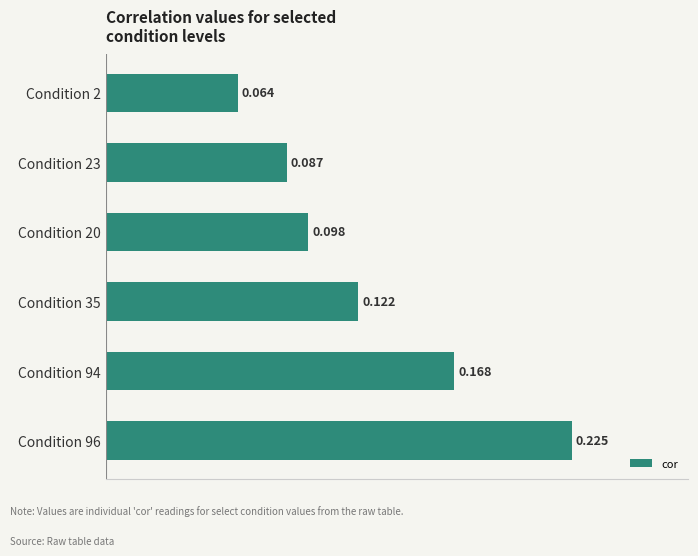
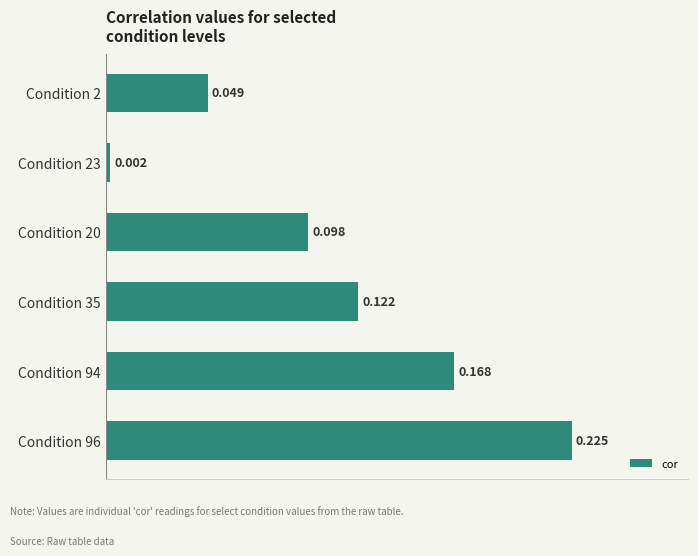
Condition 2: 0.064 -> 0.049
Condition 23: 0.087 -> 0.002
